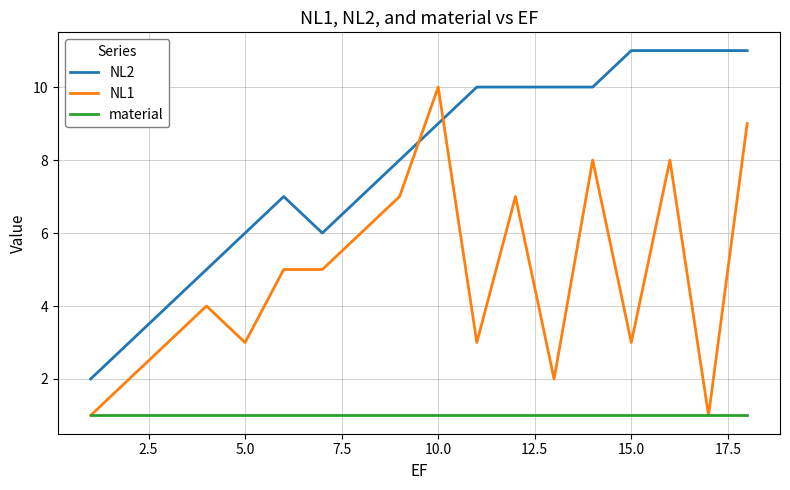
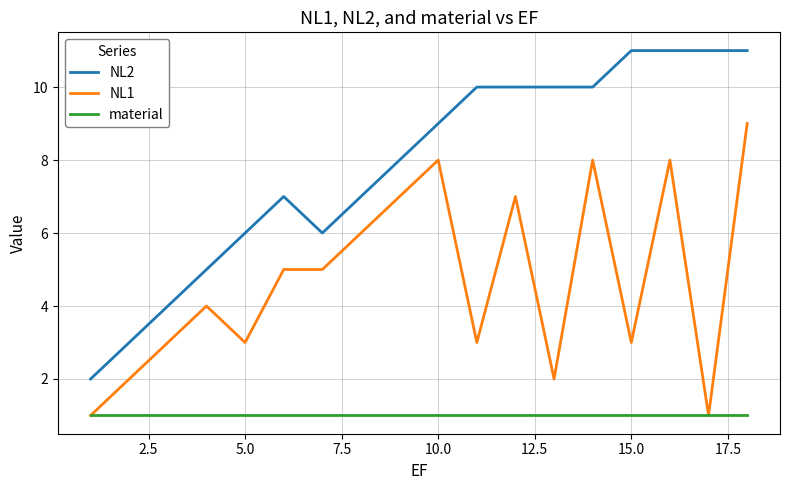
NL1, 10.0: 10 -> 8
